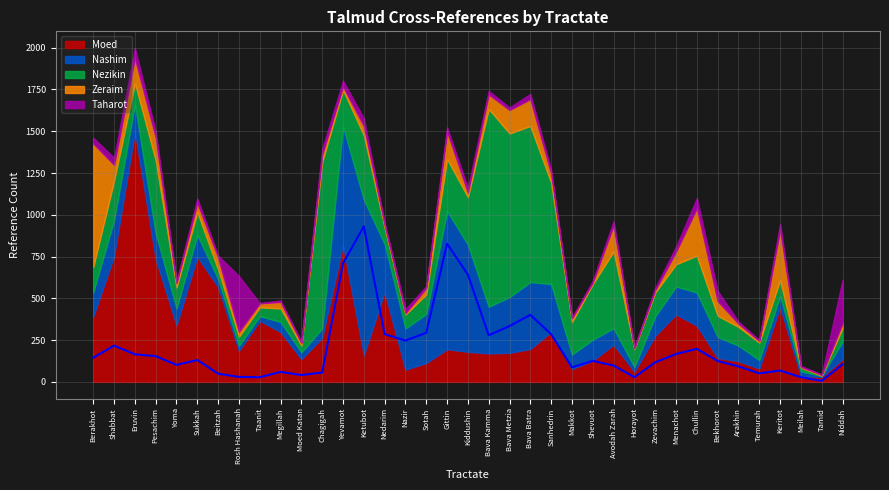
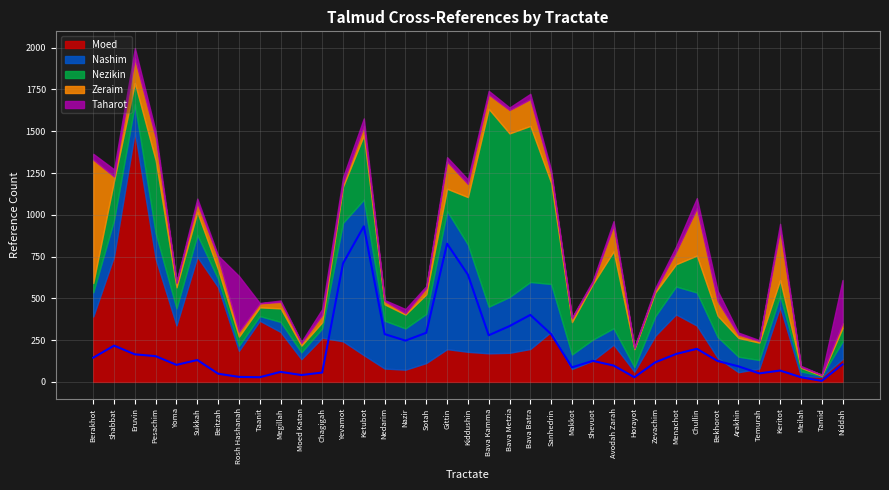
Nezikin, Berakhot: 150 -> 60
Zeraim, Shabbat: 100 -> 30
Nezikin, Chagigah: 1000 -> 40
Moed, Yevamot: 820 -> 240
Moed, Nedarim: 540 -> 80
Nezikin, Gittin: 310 -> 130
Zeraim, Kiddushin: 30 -> 80
Moed, Arakhin: 120 -> 60
